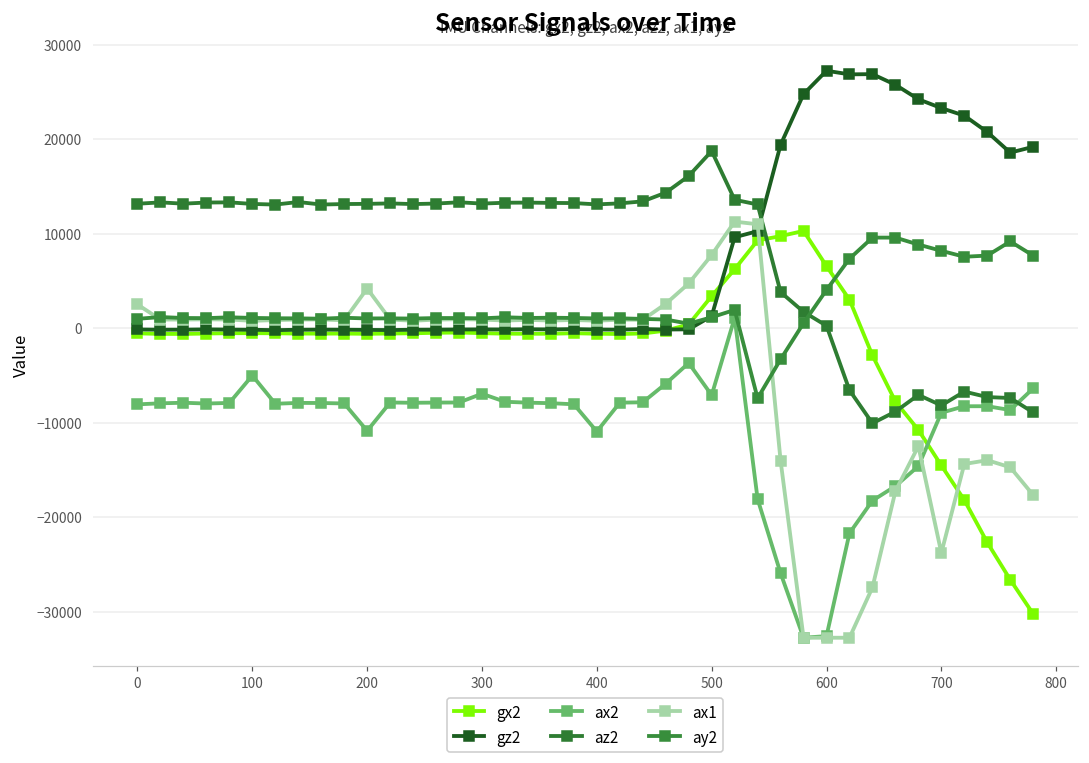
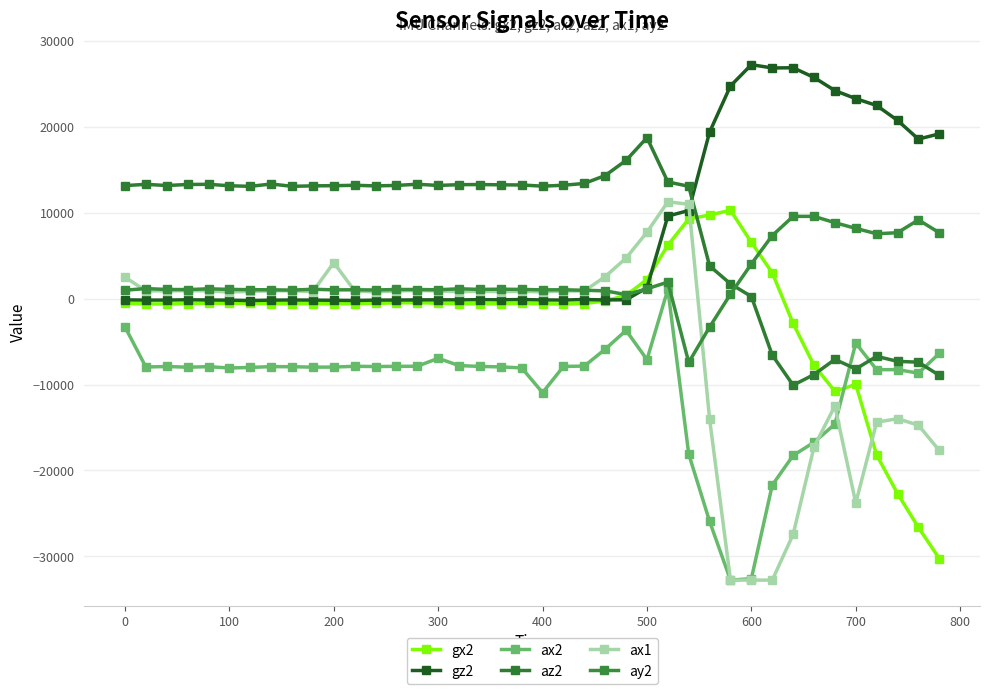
ax2, 0: -8000 -> -3000
ax2, 100: -5000 -> -8000
ax2, 200: -11000 -> -8000
gx2, 500: 3000 -> 2000
gx2, 700: -15000 -> -10000
ax2, 700: -9000 -> -5000
